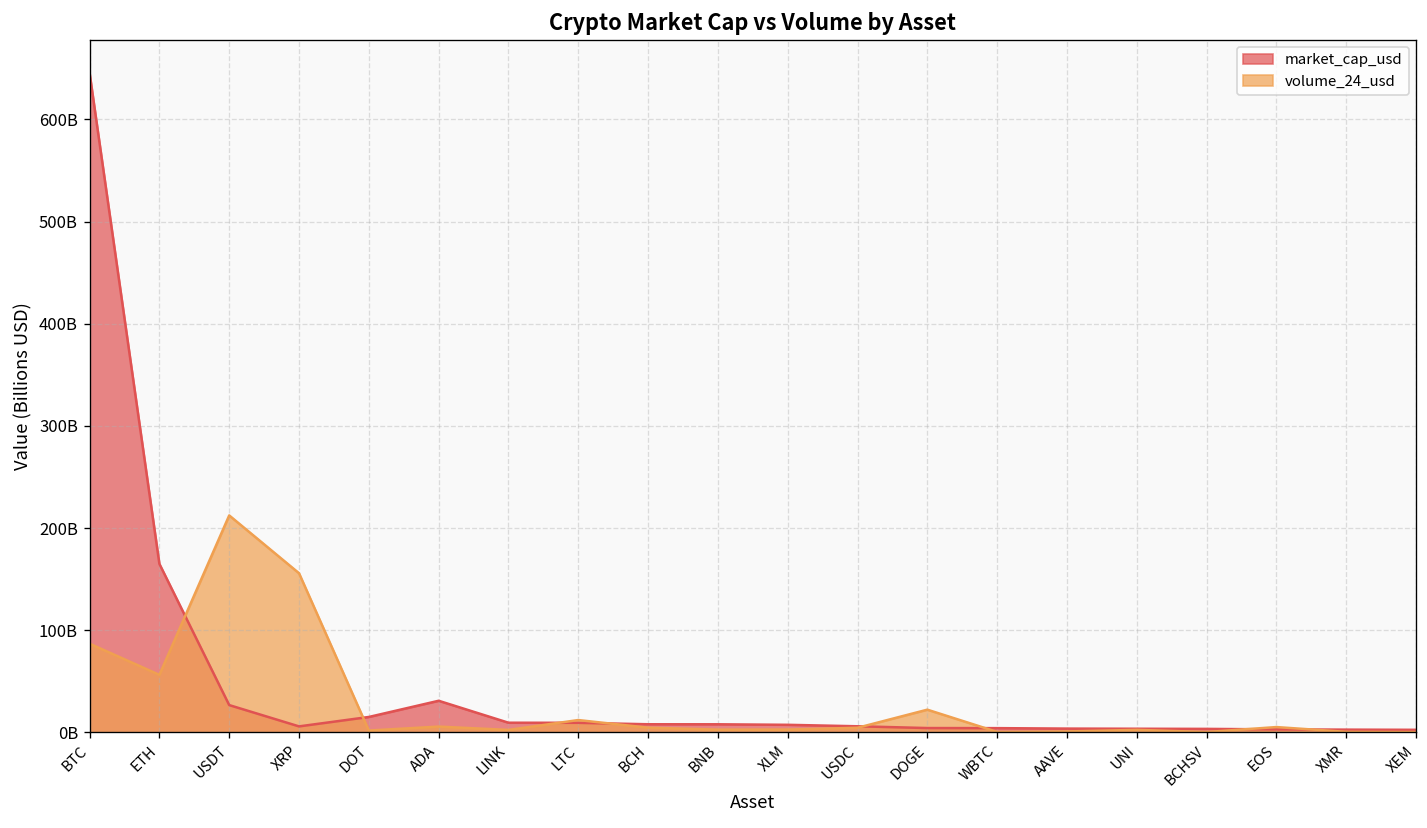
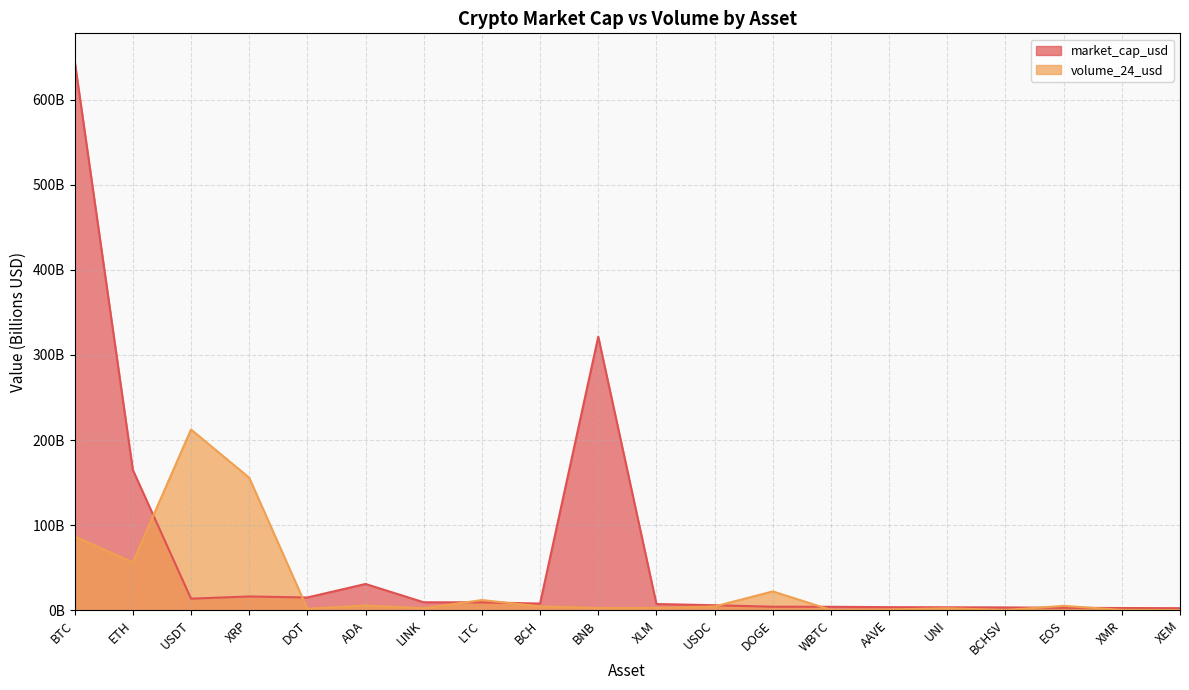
market_cap_usd, USDT: 30000000000 -> 10000000000
market_cap_usd, XRP: 10000000000 -> 20000000000
market_cap_usd, BNB: 10000000000 -> 320000000000
